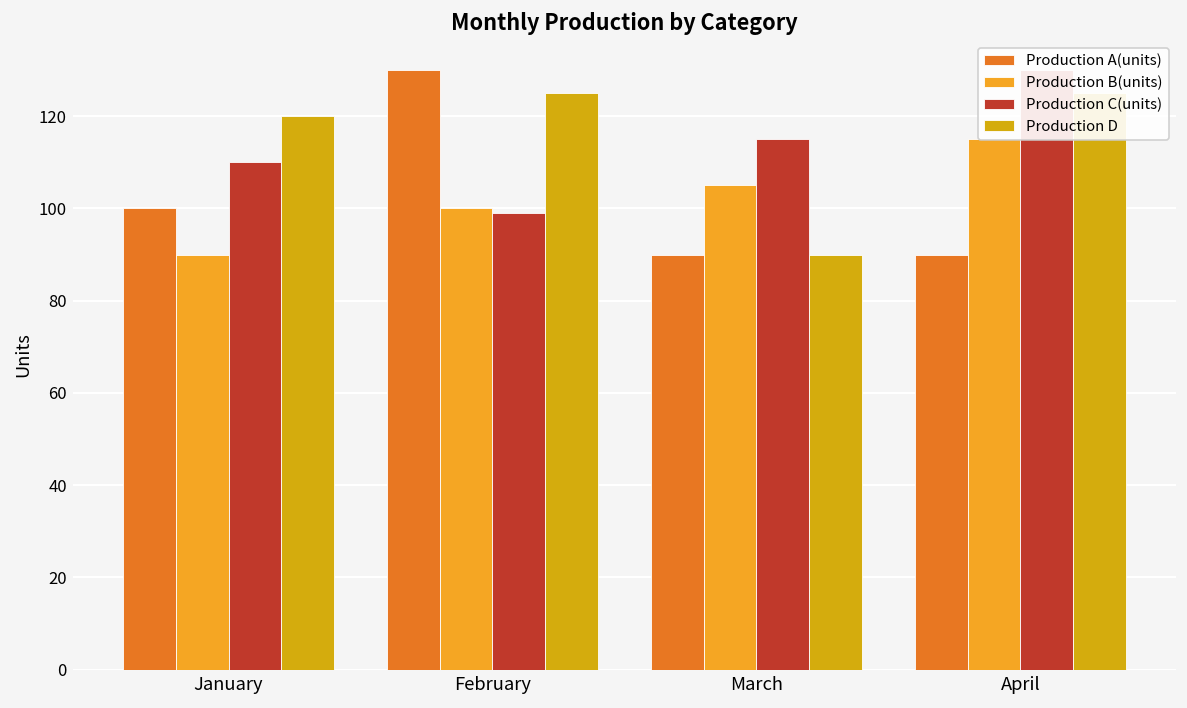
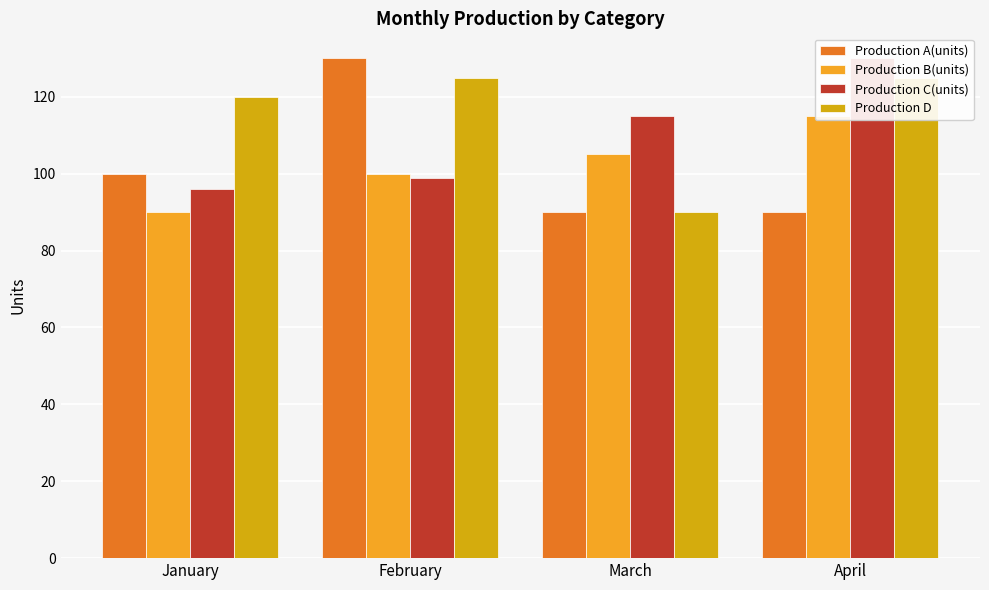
Production C(units), January: 110 -> 96
